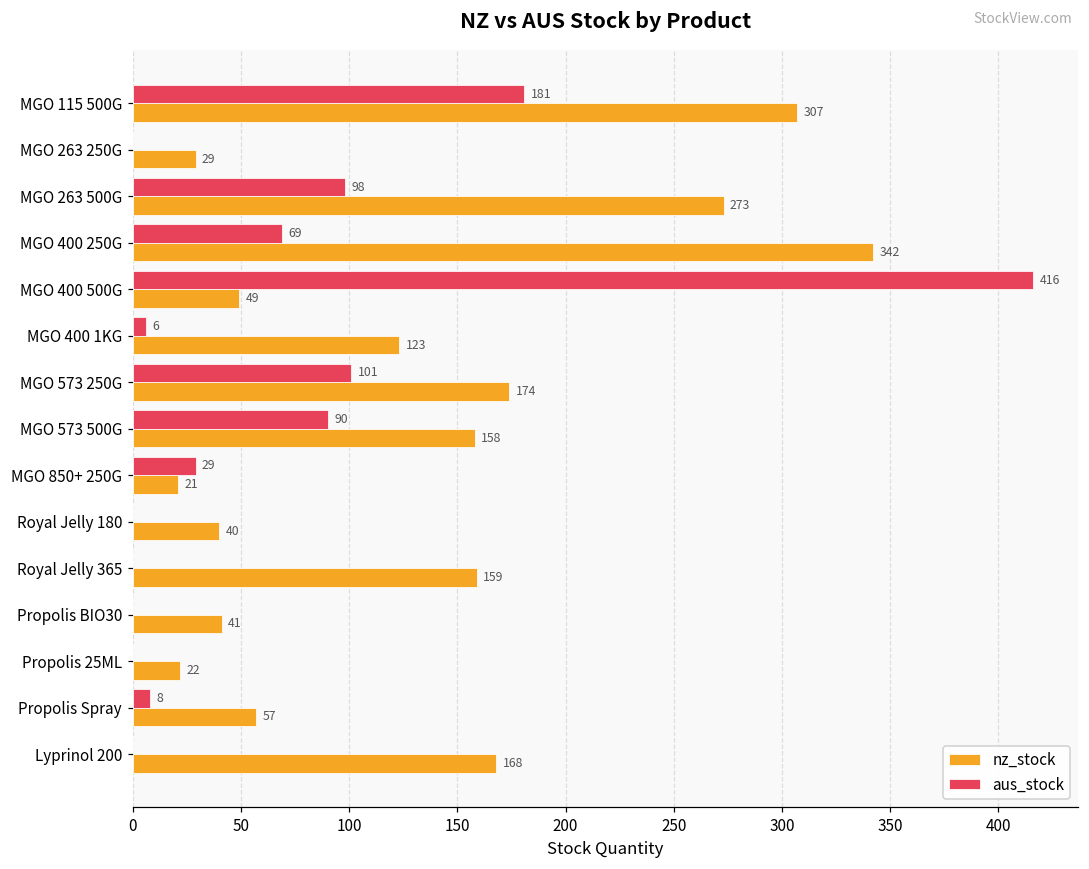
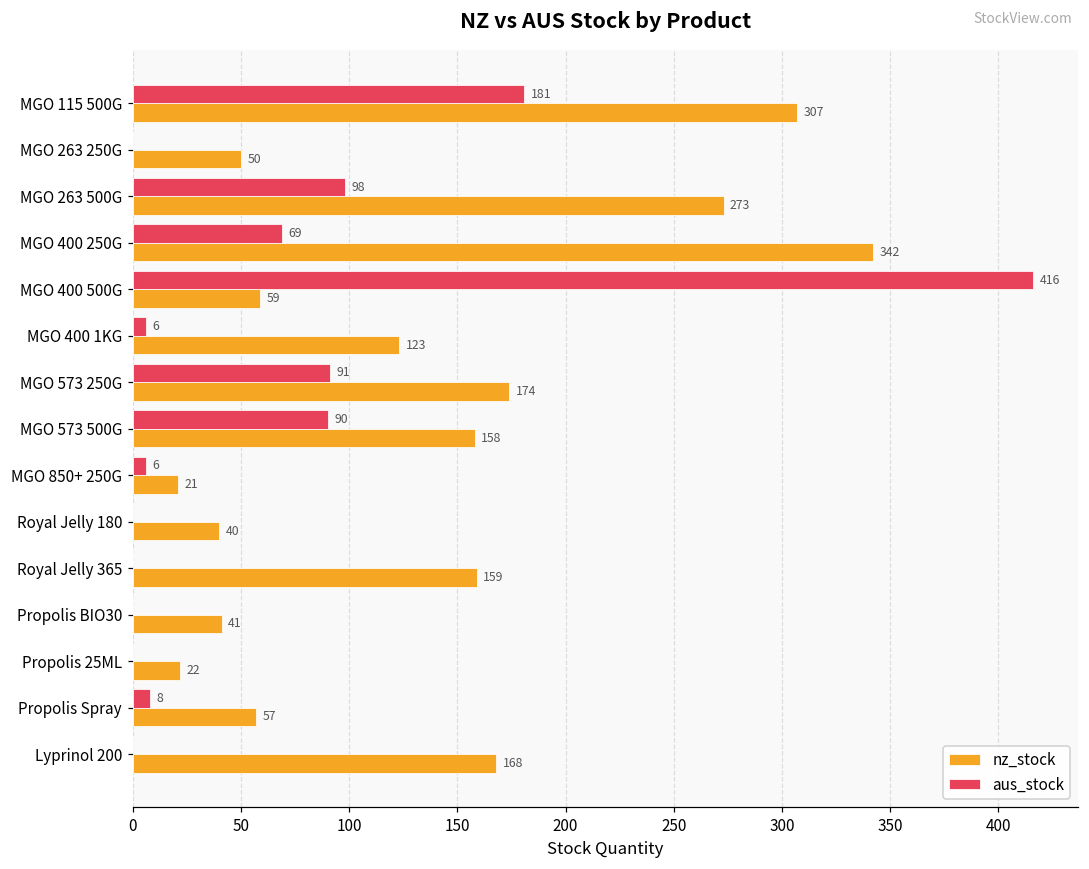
nz_stock, MGO 263 250G: 29 -> 50
nz_stock, MGO 400 500G: 49 -> 59
aus_stock, MGO 573 250G: 101 -> 91
aus_stock, MGO 850+ 250G: 29 -> 6
